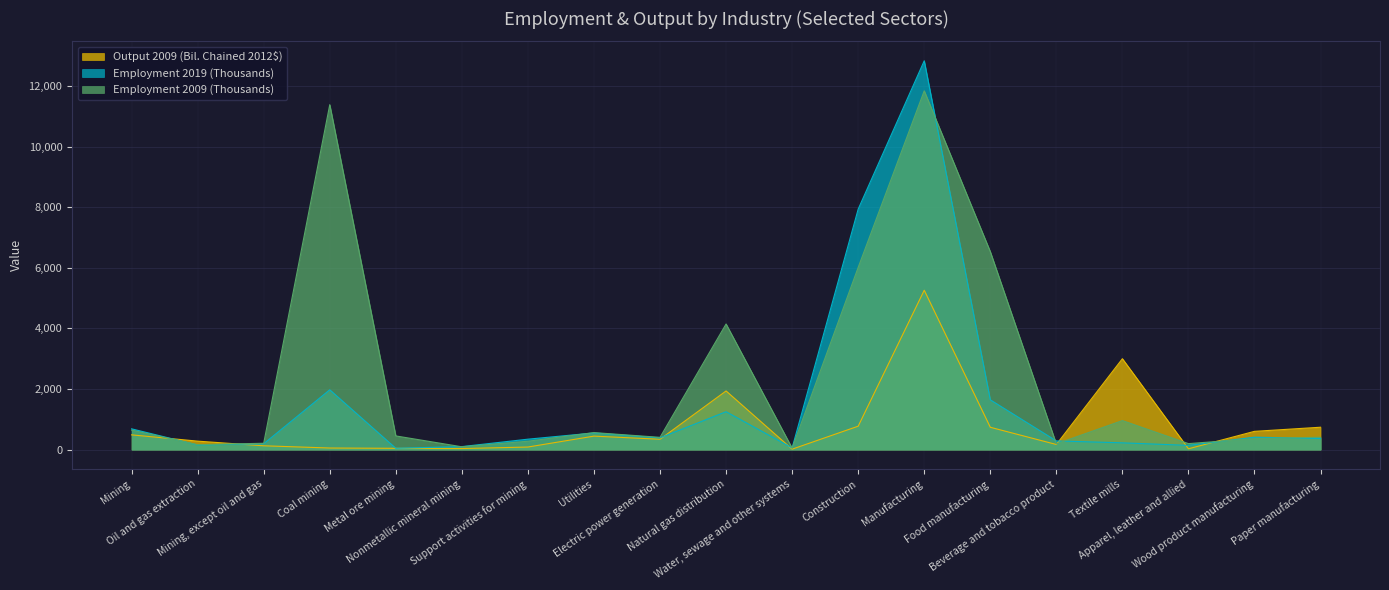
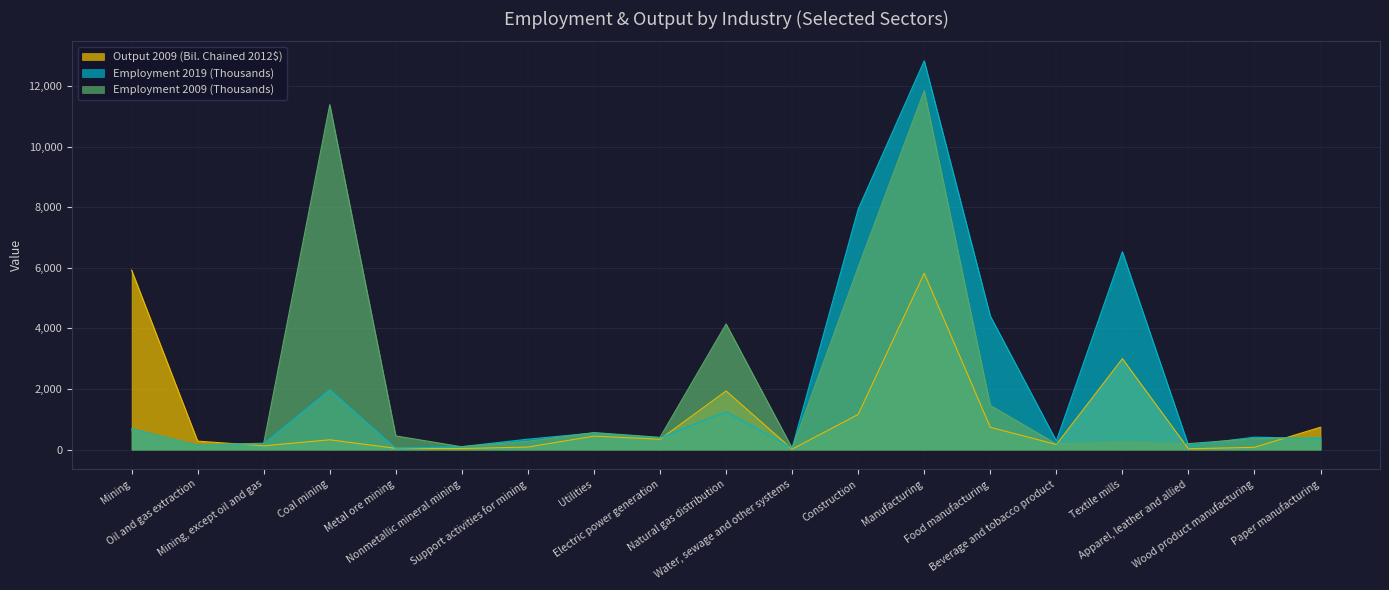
Output 2009 (Bil. Chained 2012$), Mining: 500 -> 5,900
Output 2009 (Bil. Chained 2012$), Coal mining: 100 -> 300
Output 2009 (Bil. Chained 2012$), Construction: 800 -> 1,200
Output 2009 (Bil. Chained 2012$), Manufacturing: 5,300 -> 5,800
Employment 2019 (Thousands), Food manufacturing: 1,600 -> 4,400
Employment 2009 (Thousands), Food manufacturing: 6,500 -> 1,500
Employment 2019 (Thousands), Textile mills: 200 -> 6,500
Employment 2009 (Thousands), Textile mills: 1,000 -> 300
Output 2009 (Bil. Chained 2012$), Wood product manufacturing: 600 -> 100
